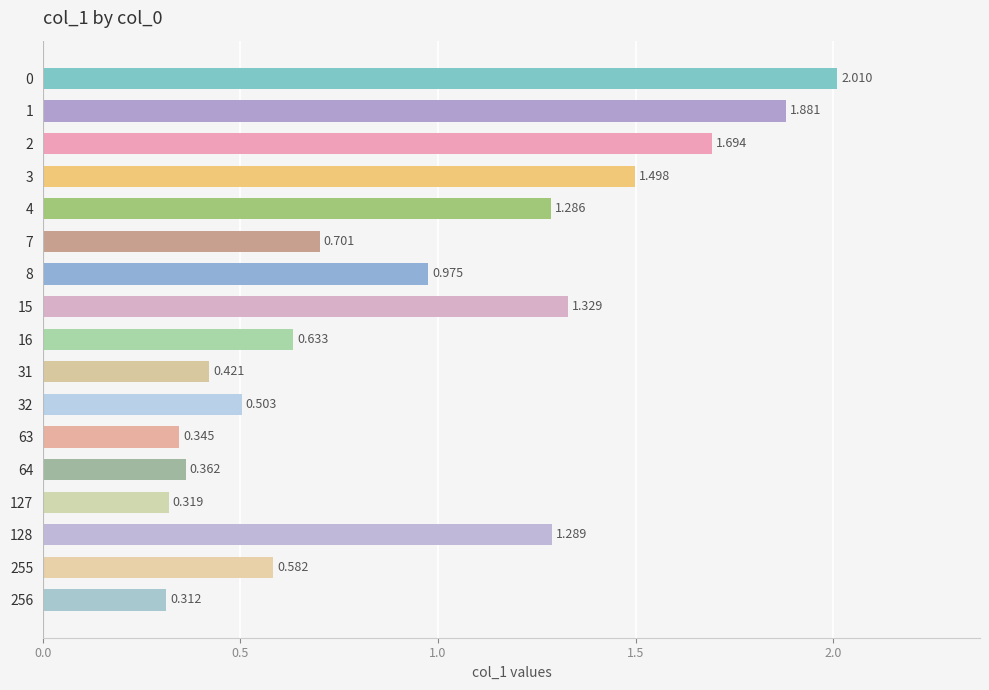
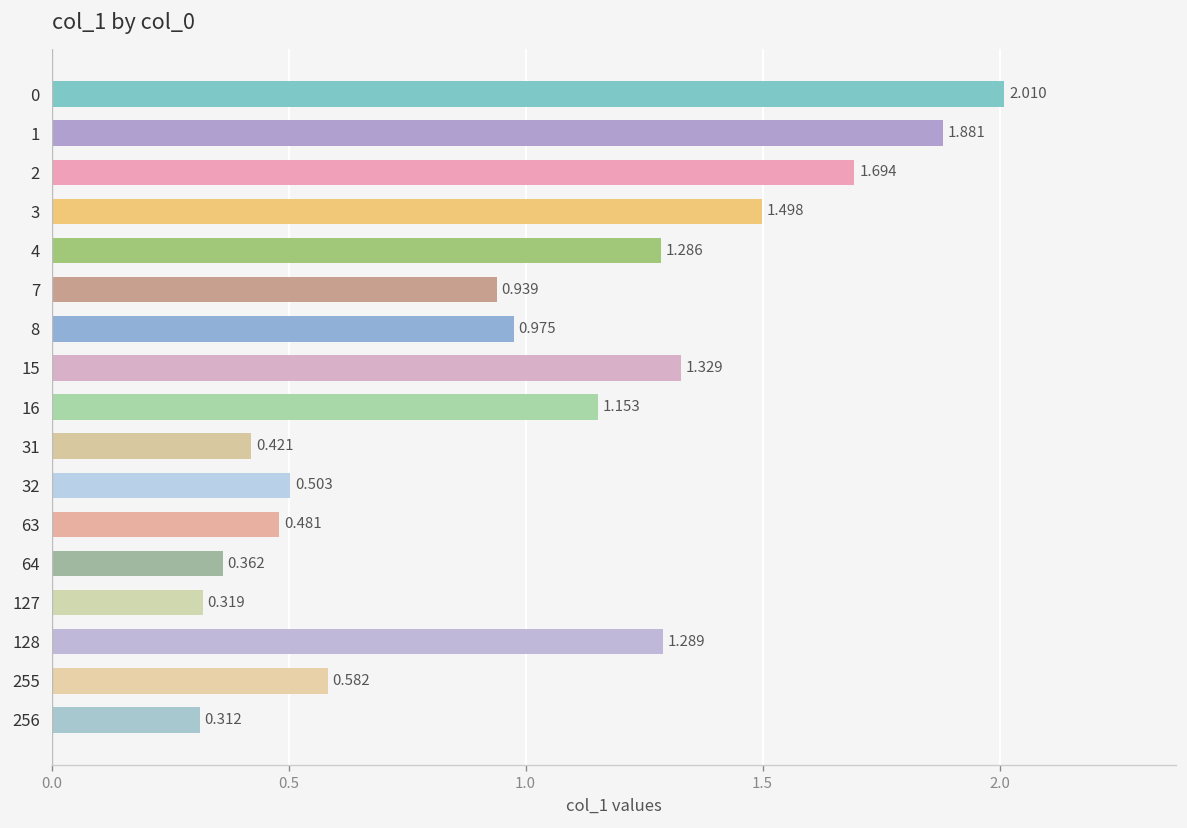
7: 0.701 -> 0.939
16: 0.633 -> 1.153
63: 0.345 -> 0.481
